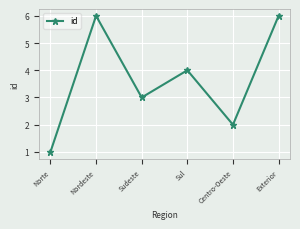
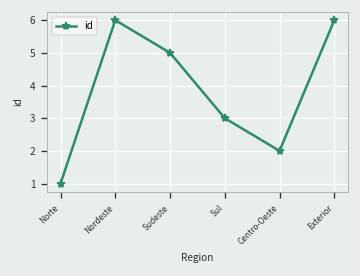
Sudeste: 3 -> 5
Sul: 4 -> 3
